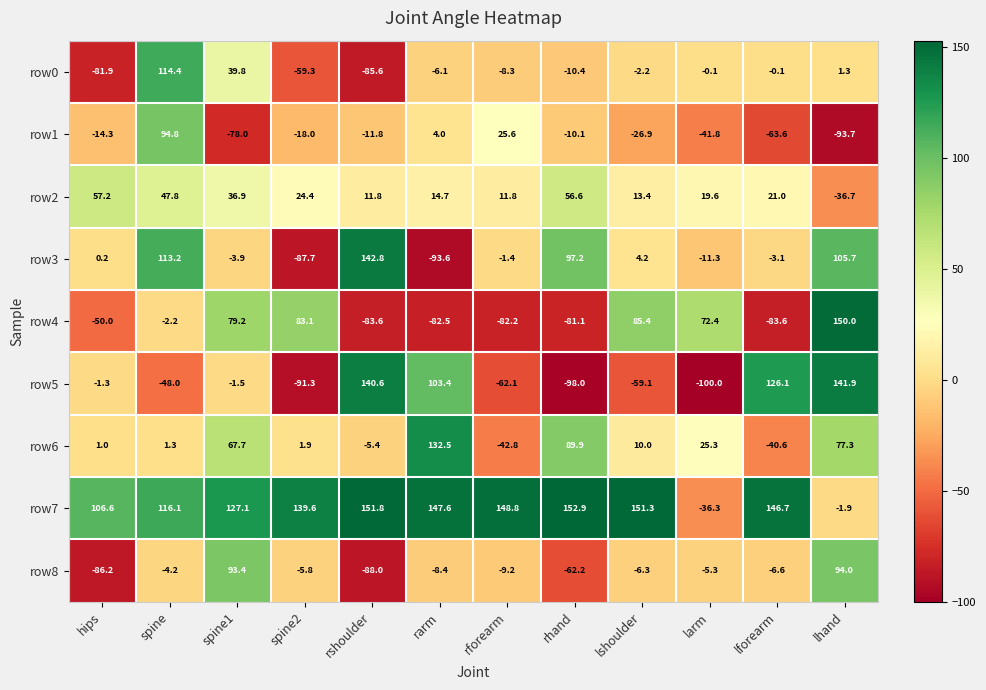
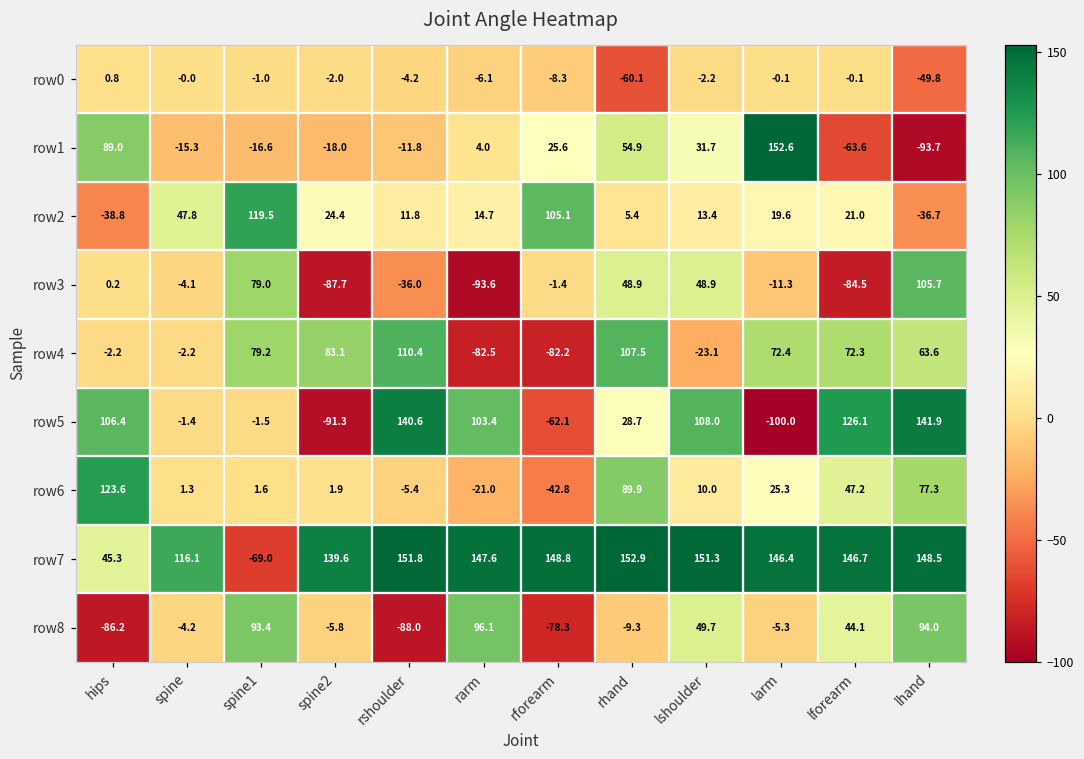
row0, hips: -81.9 -> 0.8
row0, spine: 114.4 -> -0.0
row0, spine1: 39.8 -> -1.0
row0, spine2: -59.3 -> -2.0
row0, rshoulder: -85.6 -> -4.2
row0, rhand: -10.4 -> -60.1
row0, lhand: 1.3 -> -49.8
row1, hips: -14.3 -> 89.0
row1, spine: 94.8 -> -15.3
row1, spine1: -78.0 -> -16.6
row1, rhand: -10.1 -> 54.9
row1, lshoulder: -26.9 -> 31.7
row1, larm: -41.8 -> 152.6
row2, hips: 57.2 -> -38.8
row2, spine1: 36.9 -> 119.5
row2, rforearm: 11.8 -> 105.1
row2, rhand: 56.6 -> 5.4
row3, spine: 113.2 -> -4.1
row3, spine1: -3.9 -> 79.0
row3, rshoulder: 142.8 -> -36.0
row3, rhand: 97.2 -> 48.9
row3, lshoulder: 4.2 -> 48.9
row3, lforearm: -3.1 -> -84.5
row4, hips: -50.0 -> -2.2
row4, rshoulder: -83.6 -> 110.4
row4, rhand: -81.1 -> 107.5
row4, lshoulder: 85.4 -> -23.1
row4, lforearm: -83.6 -> 72.3
row4, lhand: 150.0 -> 63.6
row5, hips: -1.3 -> 106.4
row5, spine: -48.0 -> -1.4
row5, rhand: -98.0 -> 28.7
row5, lshoulder: -59.1 -> 108.0
row6, hips: 1.0 -> 123.6
row6, spine1: 67.7 -> 1.6
row6, rarm: 132.5 -> -21.0
row6, lforearm: -40.6 -> 47.2
row7, hips: 106.6 -> 45.3
row7, spine1: 127.1 -> -69.0
row7, larm: -36.3 -> 146.4
row7, lhand: -1.9 -> 148.5
row8, rarm: -8.4 -> 96.1
row8, rforearm: -9.2 -> -78.3
row8, rhand: -62.2 -> -9.3
row8, lshoulder: -6.3 -> 49.7
row8, lforearm: -6.6 -> 44.1
